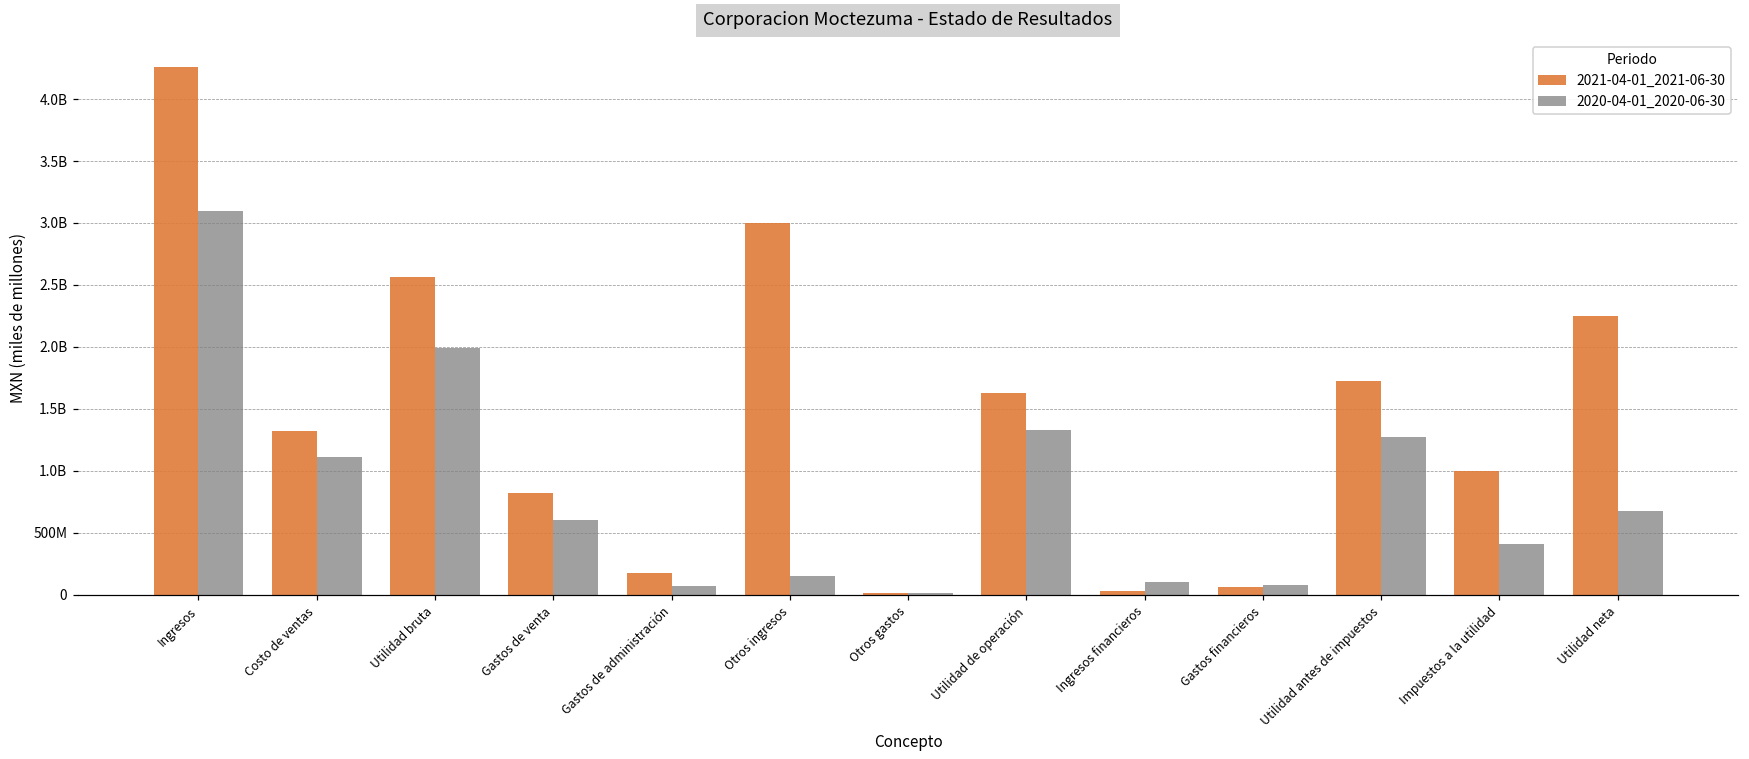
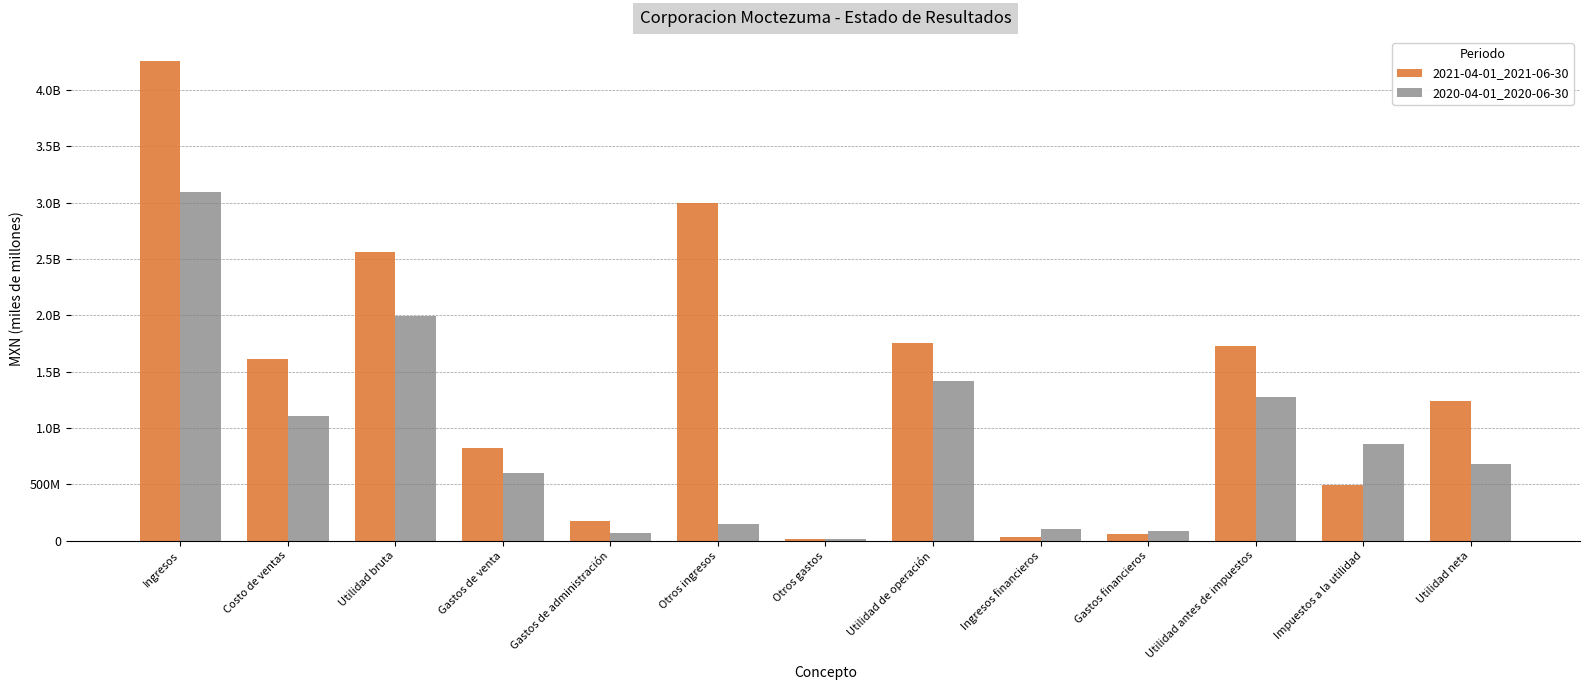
2021-04-01_2021-06-30, Costo de ventas: 1320000000 -> 1610000000
2021-04-01_2021-06-30, Utilidad de operación: 1630000000 -> 1760000000
2020-04-01_2020-06-30, Utilidad de operación: 1330000000 -> 1410000000
2021-04-01_2021-06-30, Impuestos a la utilidad: 1000000000 -> 490000000
2020-04-01_2020-06-30, Impuestos a la utilidad: 410000000 -> 860000000
2021-04-01_2021-06-30, Utilidad neta: 2250000000 -> 1240000000
